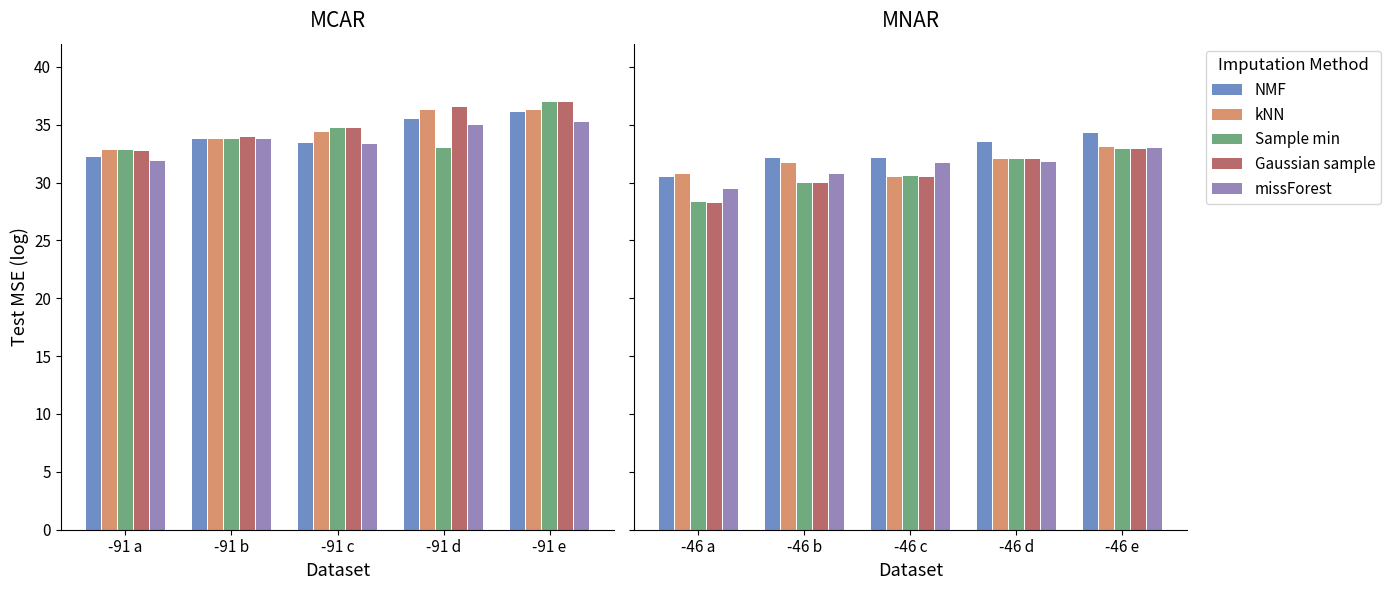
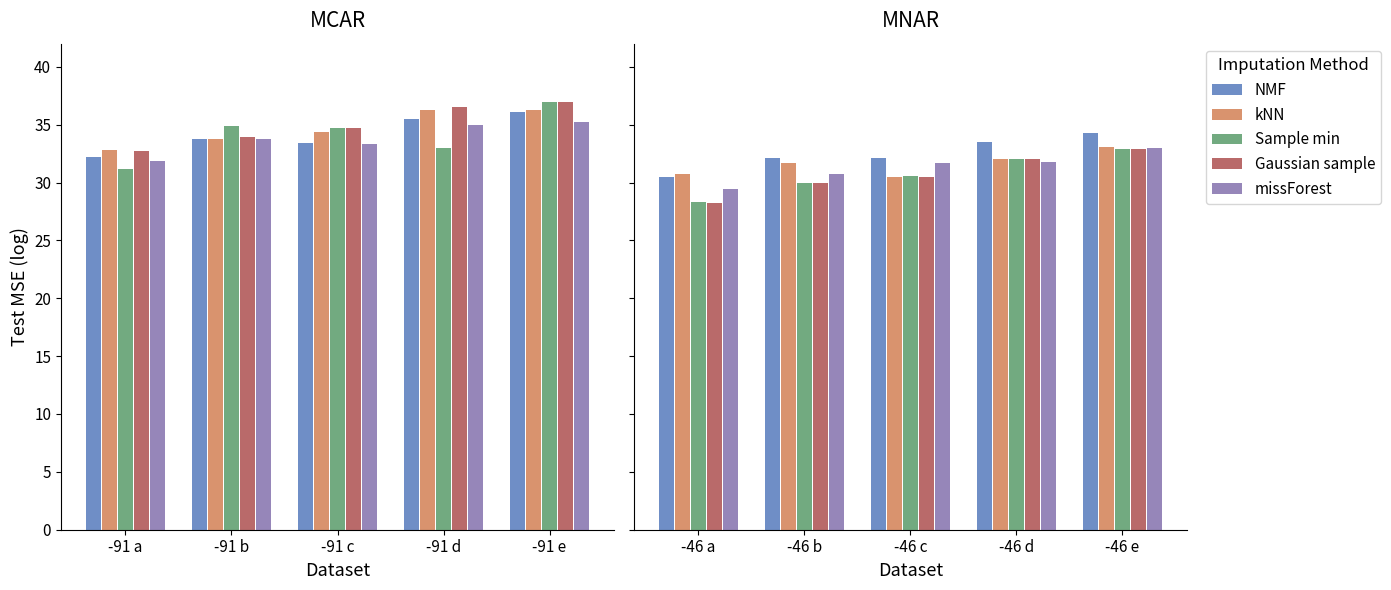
MCAR, Sample min, -91 a: 32.8 -> 31.2
MCAR, Sample min, -91 b: 33.8 -> 34.9
